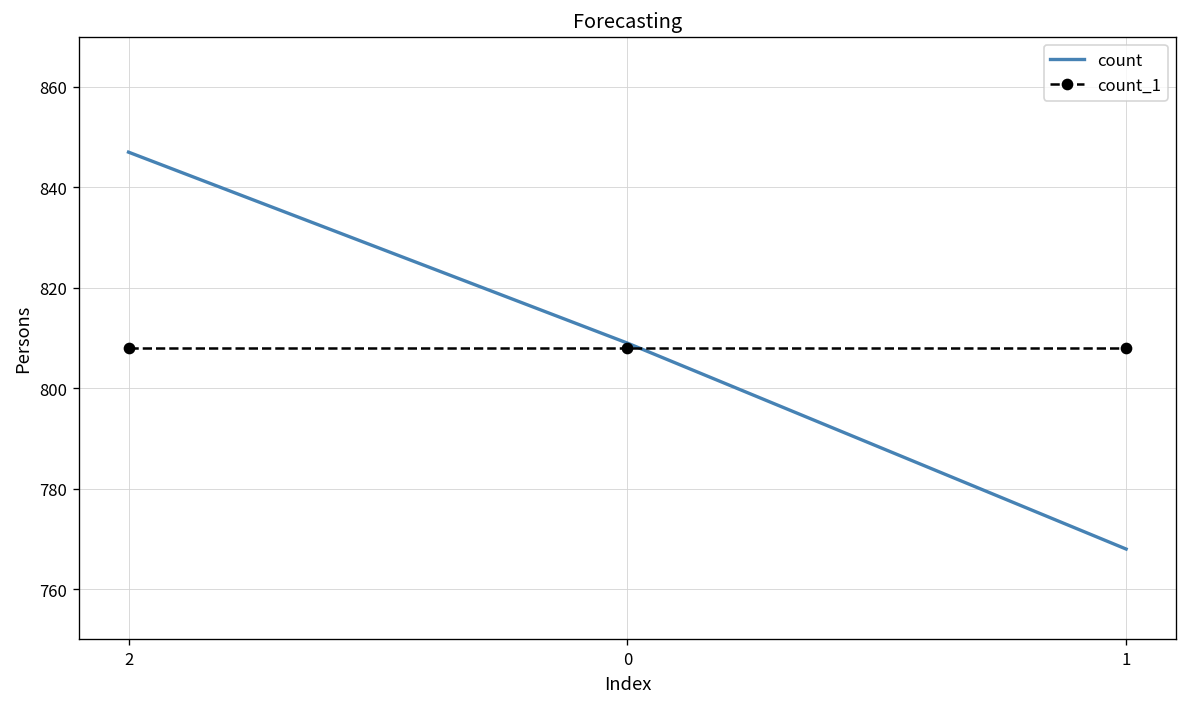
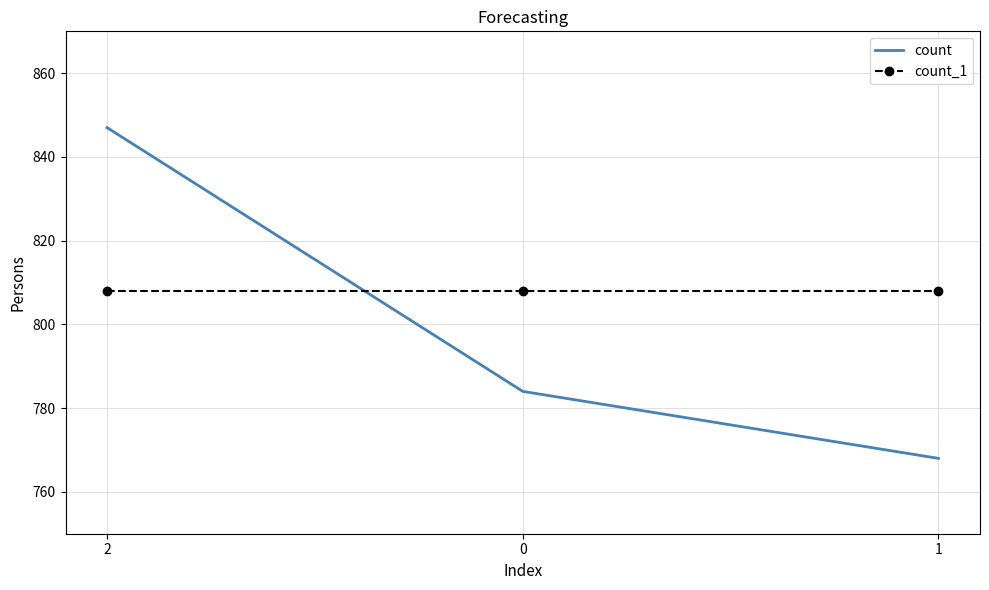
count, 0: 809 -> 784
